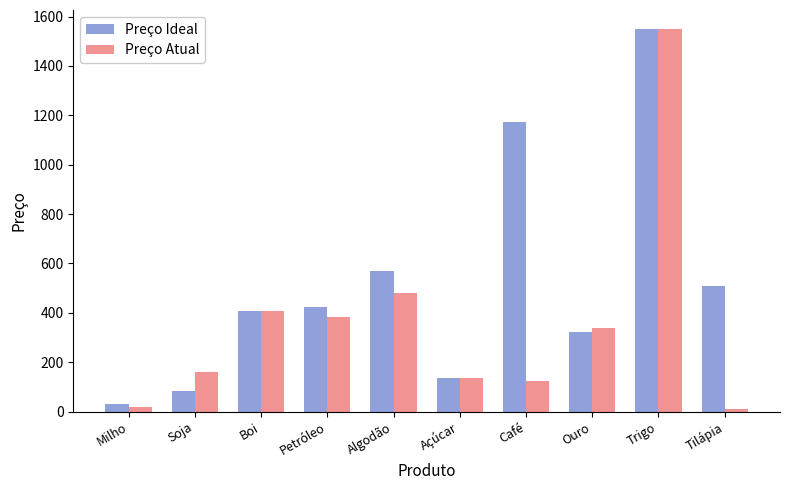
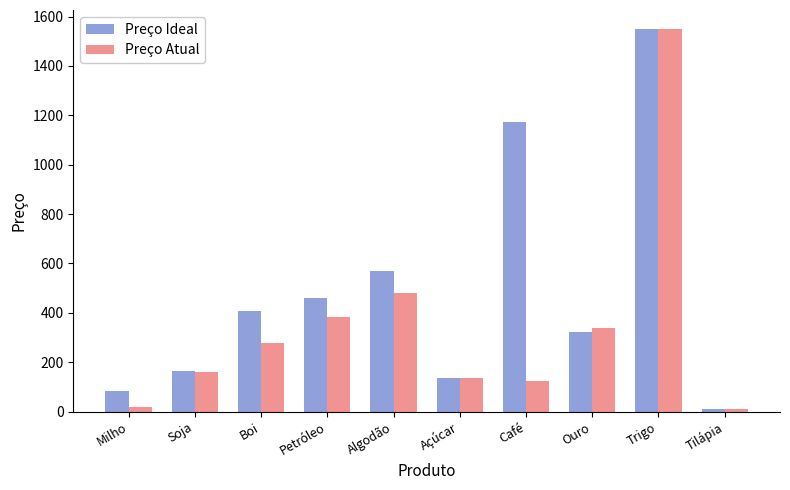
Preço Ideal, Milho: 30 -> 90
Preço Ideal, Soja: 80 -> 160
Preço Atual, Boi: 410 -> 280
Preço Ideal, Petróleo: 420 -> 460
Preço Ideal, Tilápia: 510 -> 10
